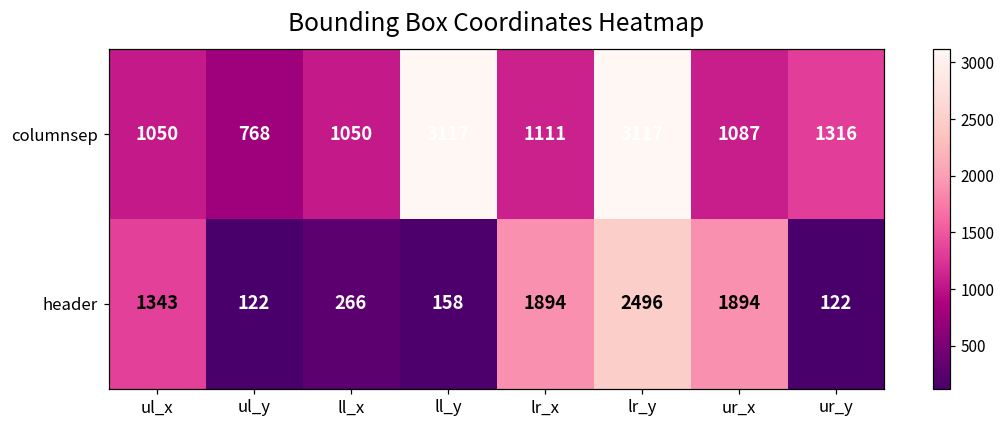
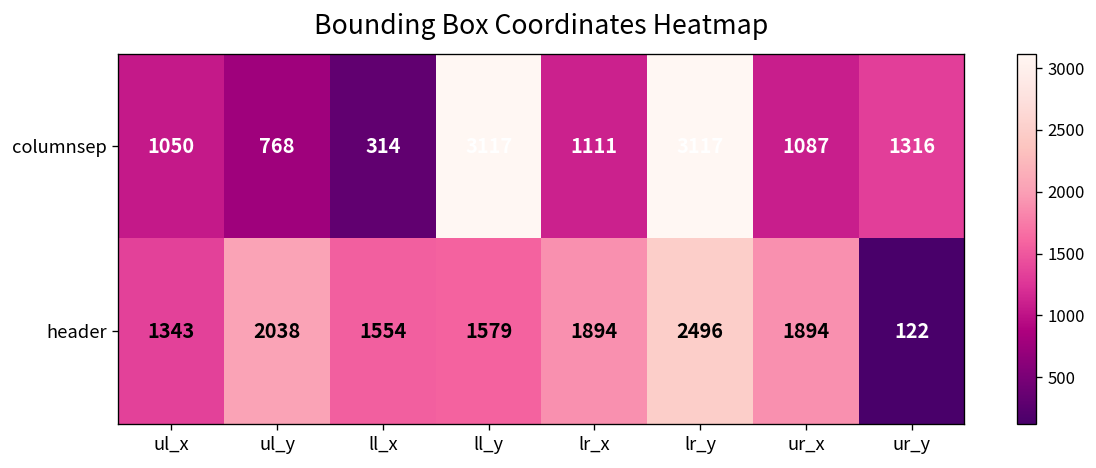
columnsep, ll_x: 1050 -> 314
header, ul_y: 122 -> 2038
header, ll_x: 266 -> 1554
header, ll_y: 158 -> 1579
